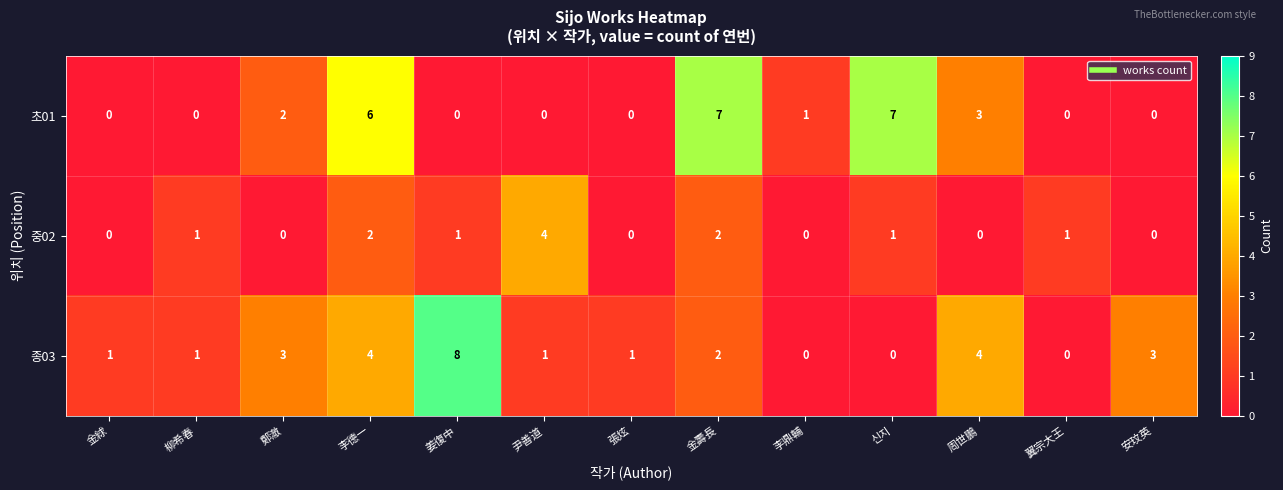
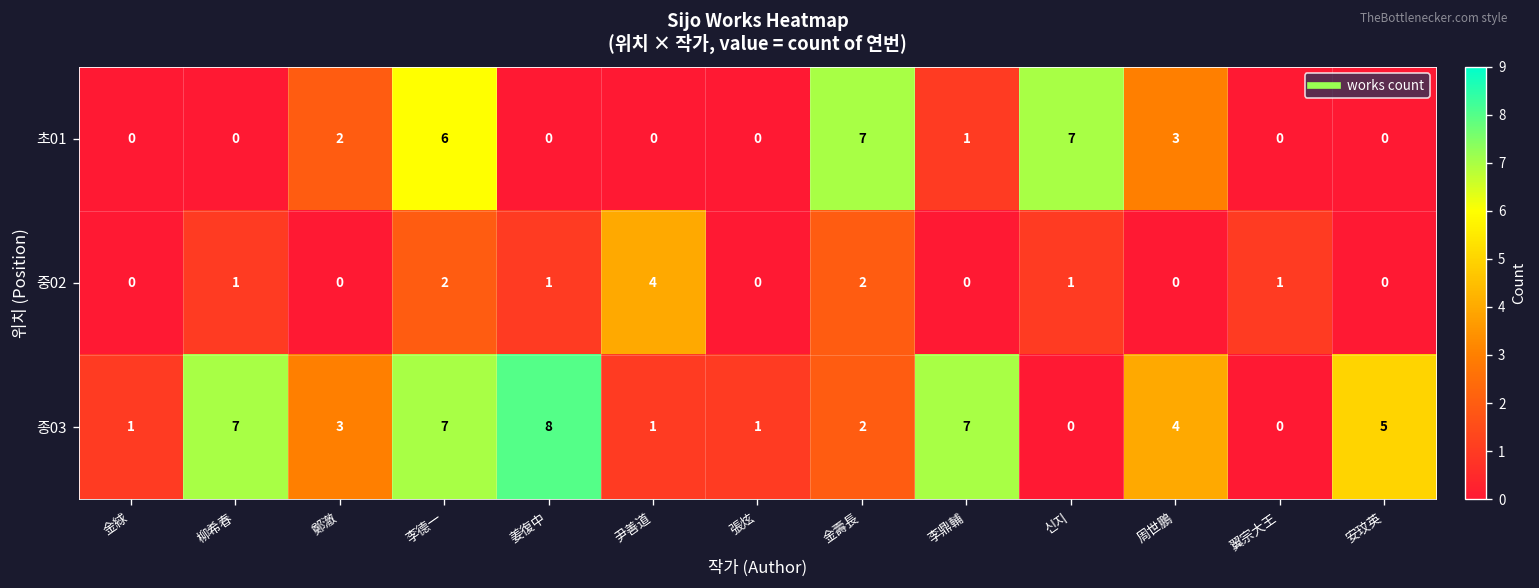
종03, 柳希春: 1 -> 7
종03, 李德一: 4 -> 7
종03, 李鼎輔: 0 -> 7
종03, 安玟英: 3 -> 5
